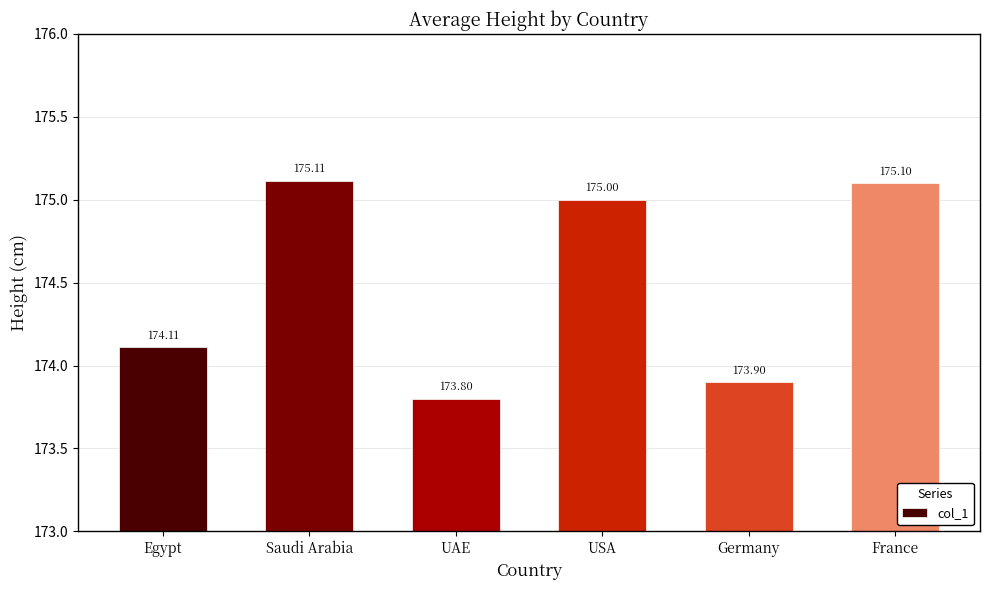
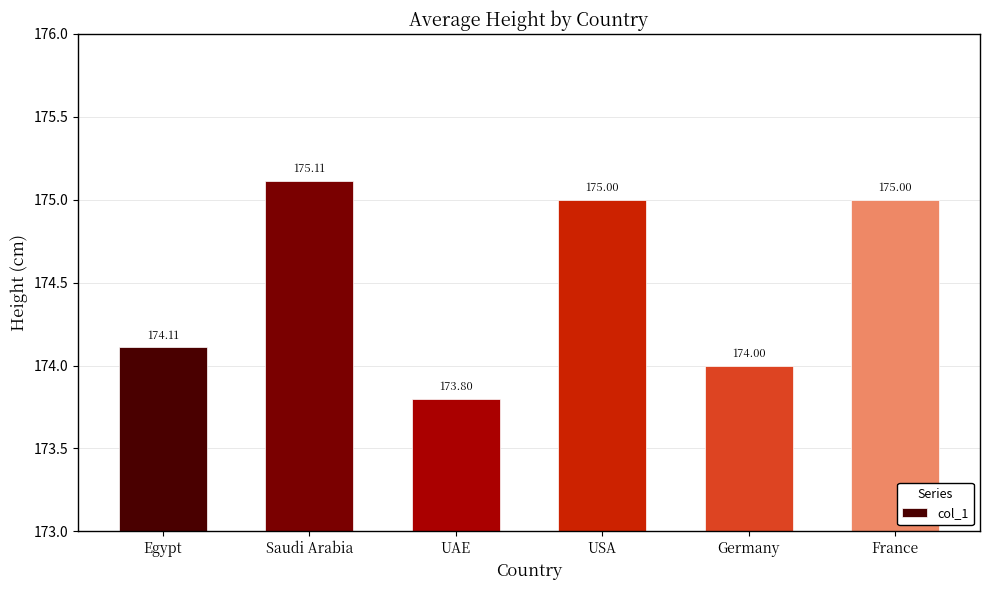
Germany: 173.90 -> 174.00
France: 175.10 -> 175.00
